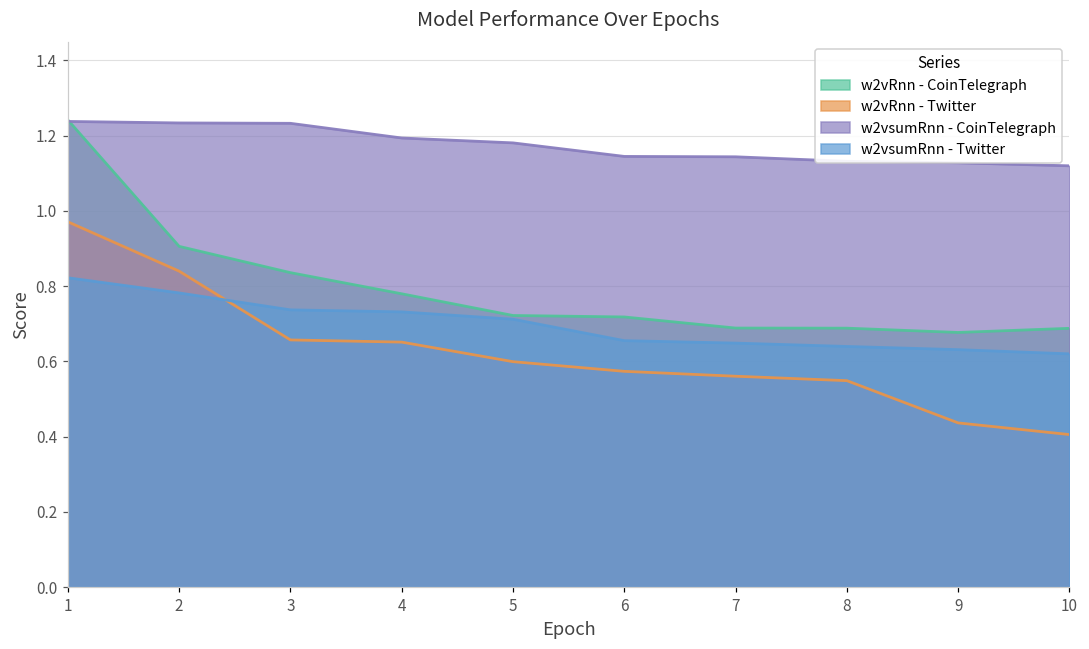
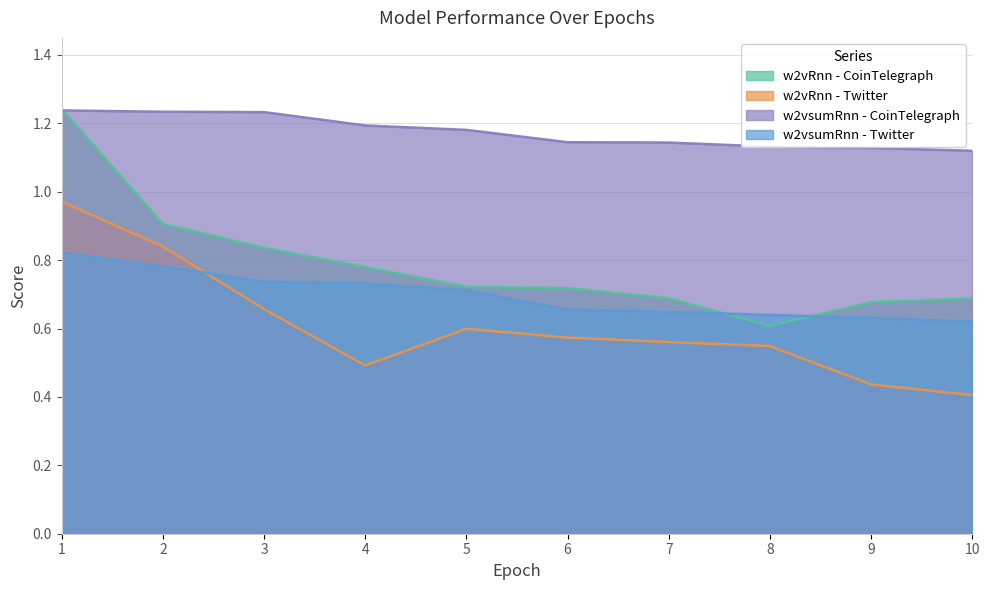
w2vRnn - Twitter, 4: 0.65 -> 0.49
w2vRnn - CoinTelegraph, 8: 0.69 -> 0.61
